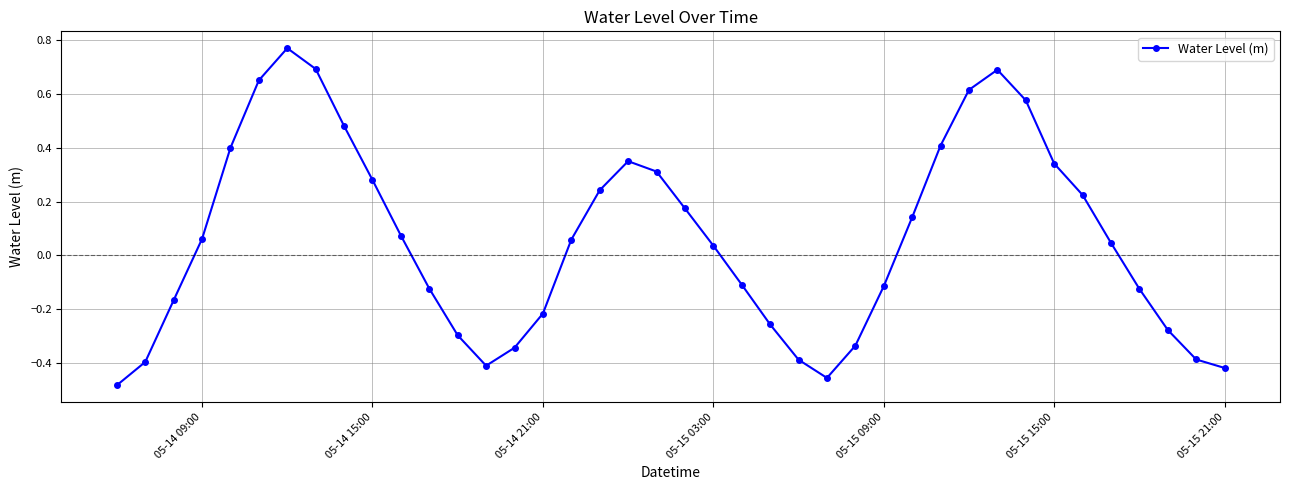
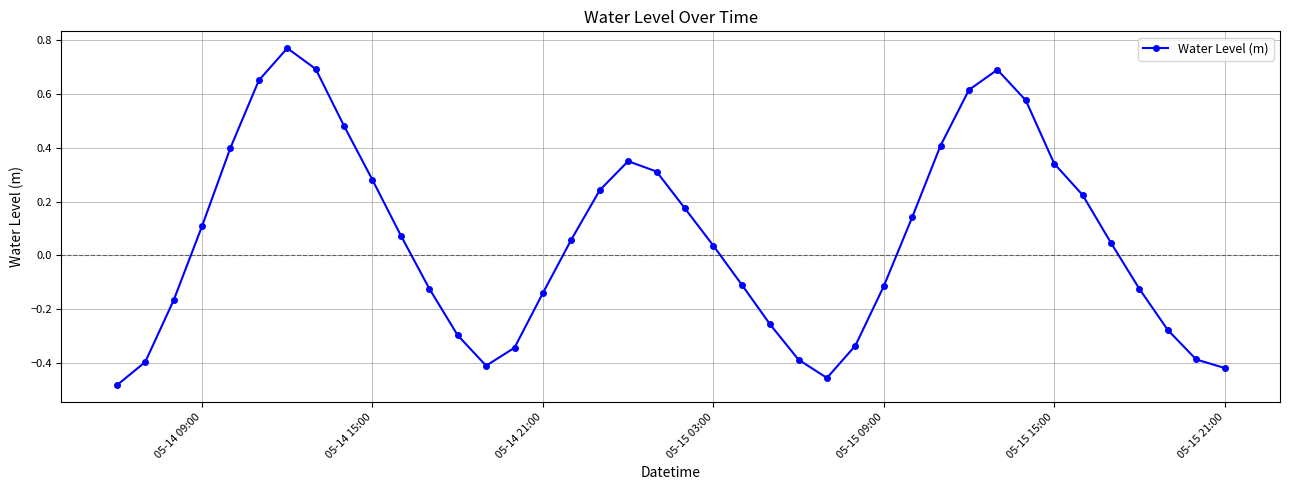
05-14 09:00: 0.06 -> 0.11
05-14 21:00: -0.22 -> -0.14
